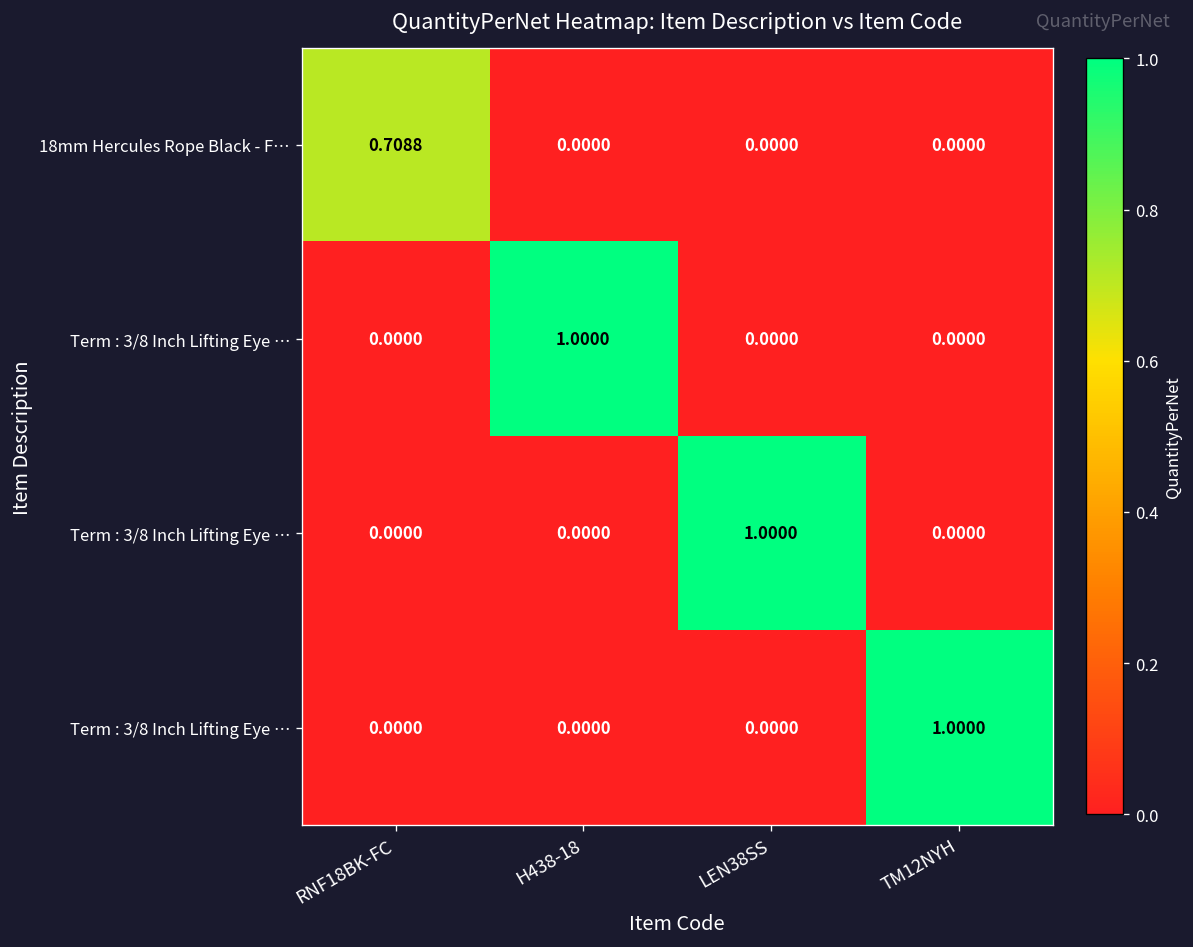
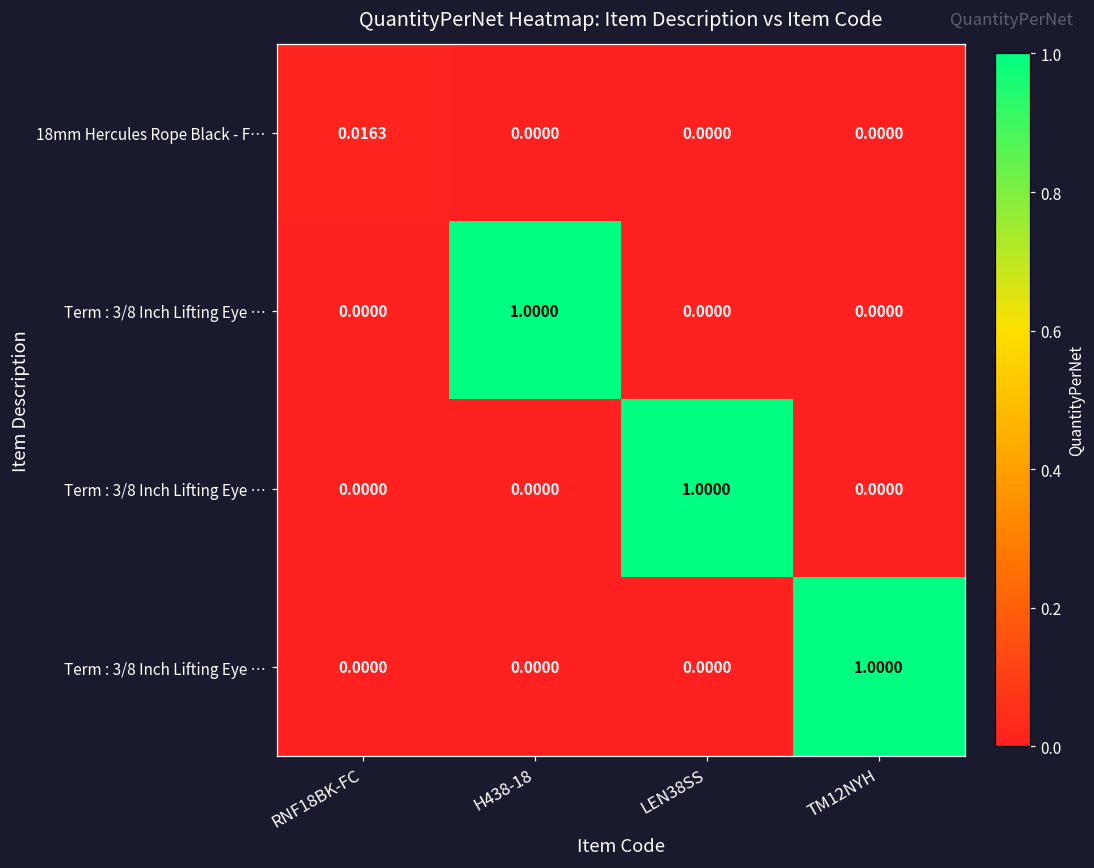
18mm Hercules Rope Black - F…, RNF18BK-FC: 0.7088 -> 0.0163
